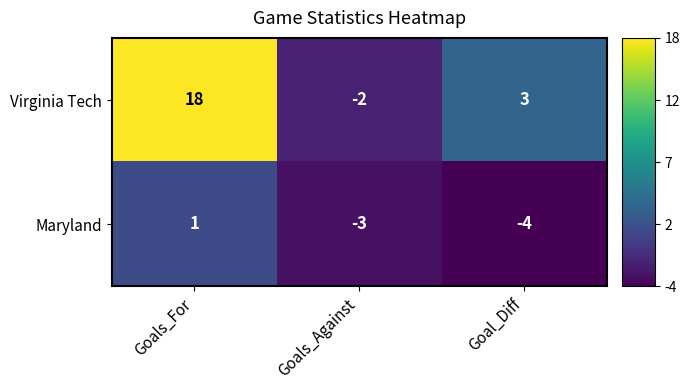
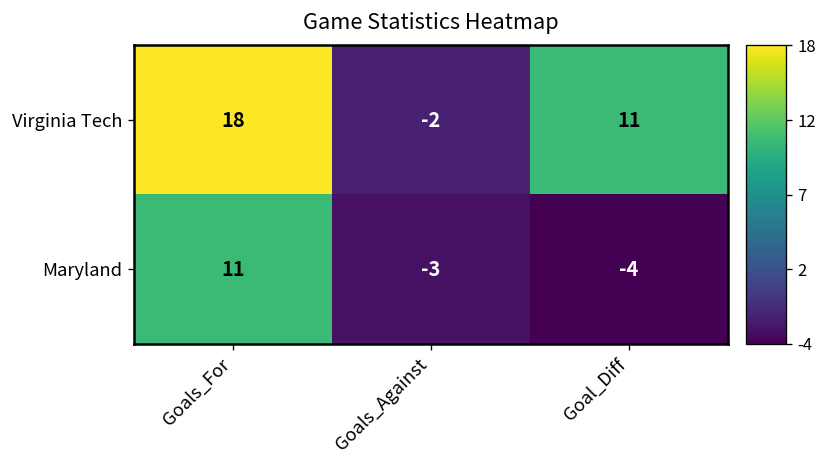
Virginia Tech, Goal_Diff: 3 -> 11
Maryland, Goals_For: 1 -> 11
